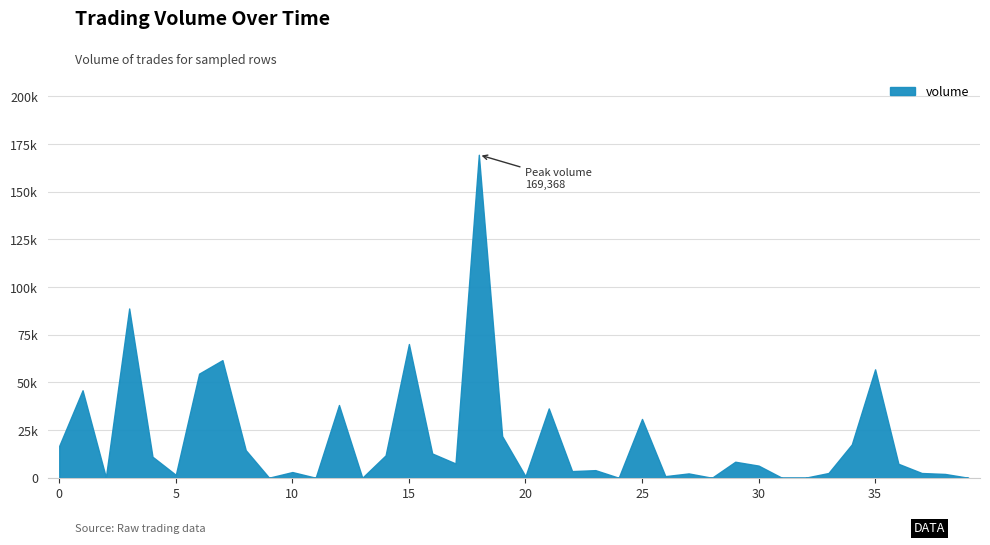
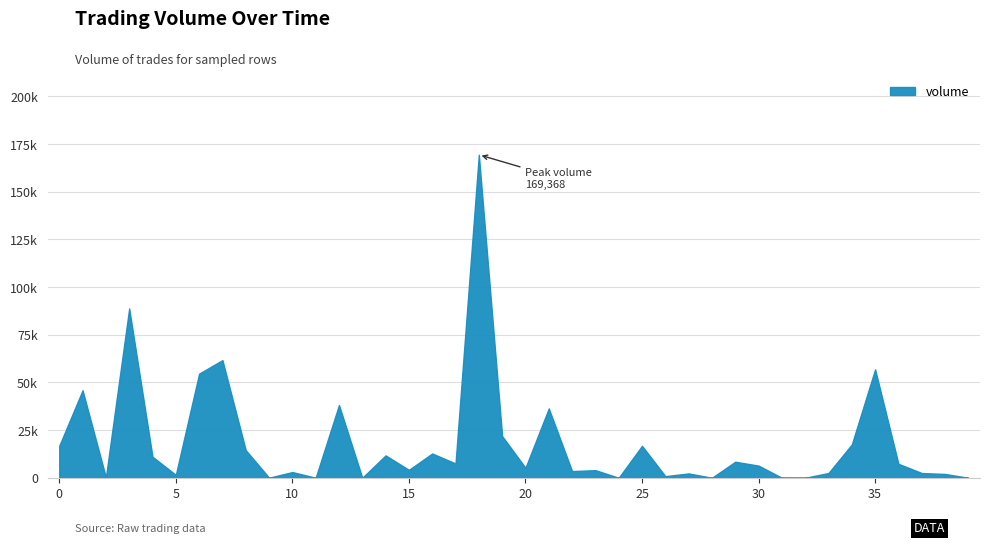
15: 70000 -> 4000
20: 1000 -> 5000
25: 31000 -> 17000
